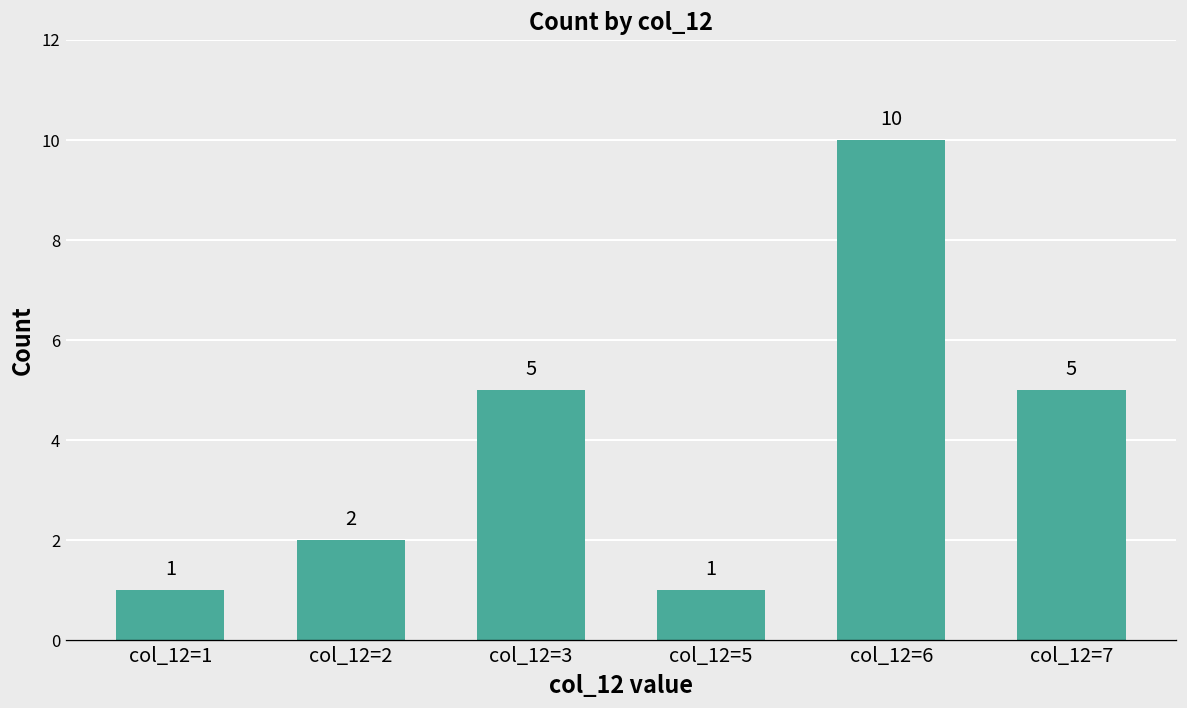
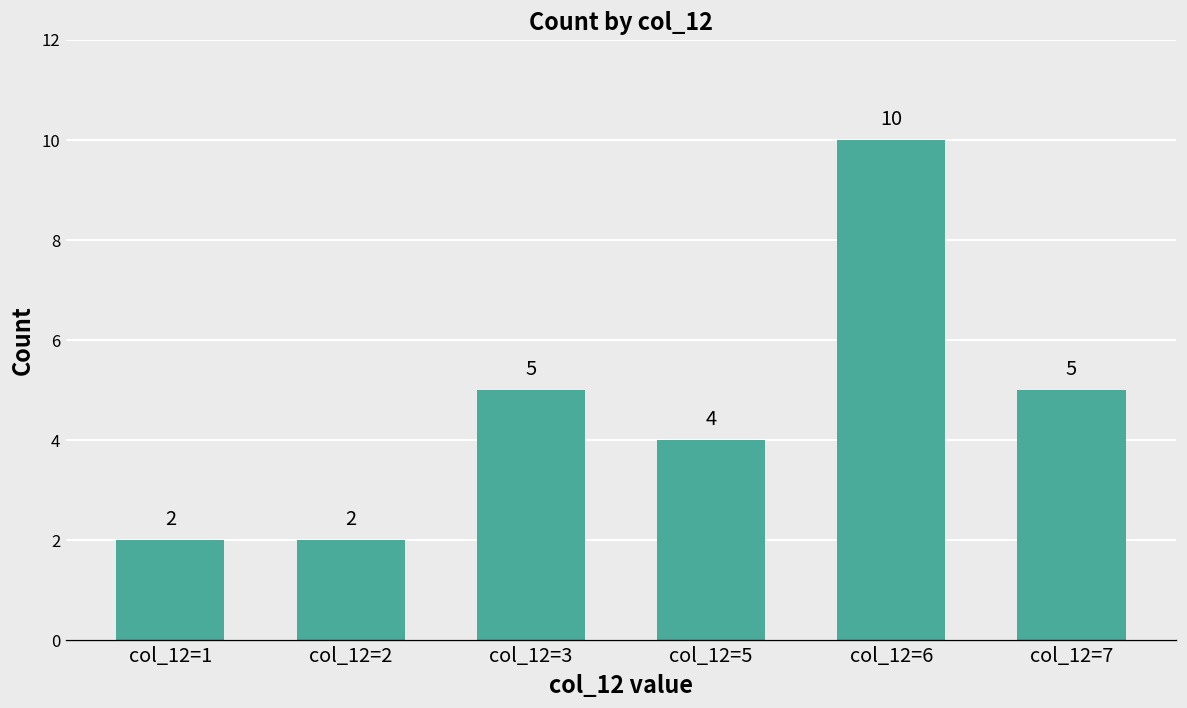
col_12=1: 1 -> 2
col_12=5: 1 -> 4
